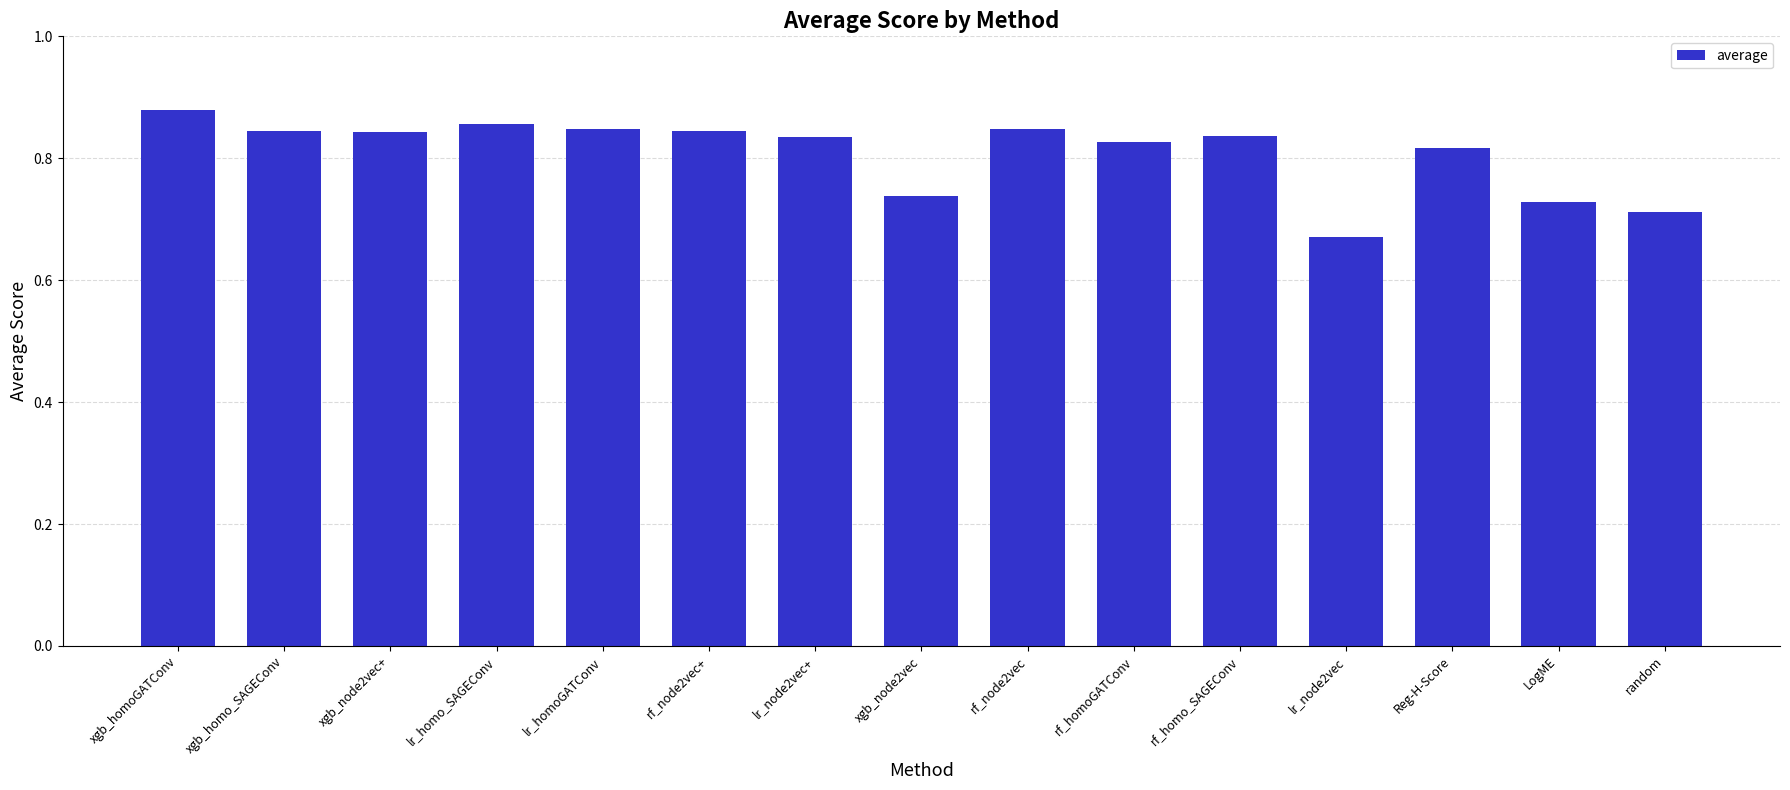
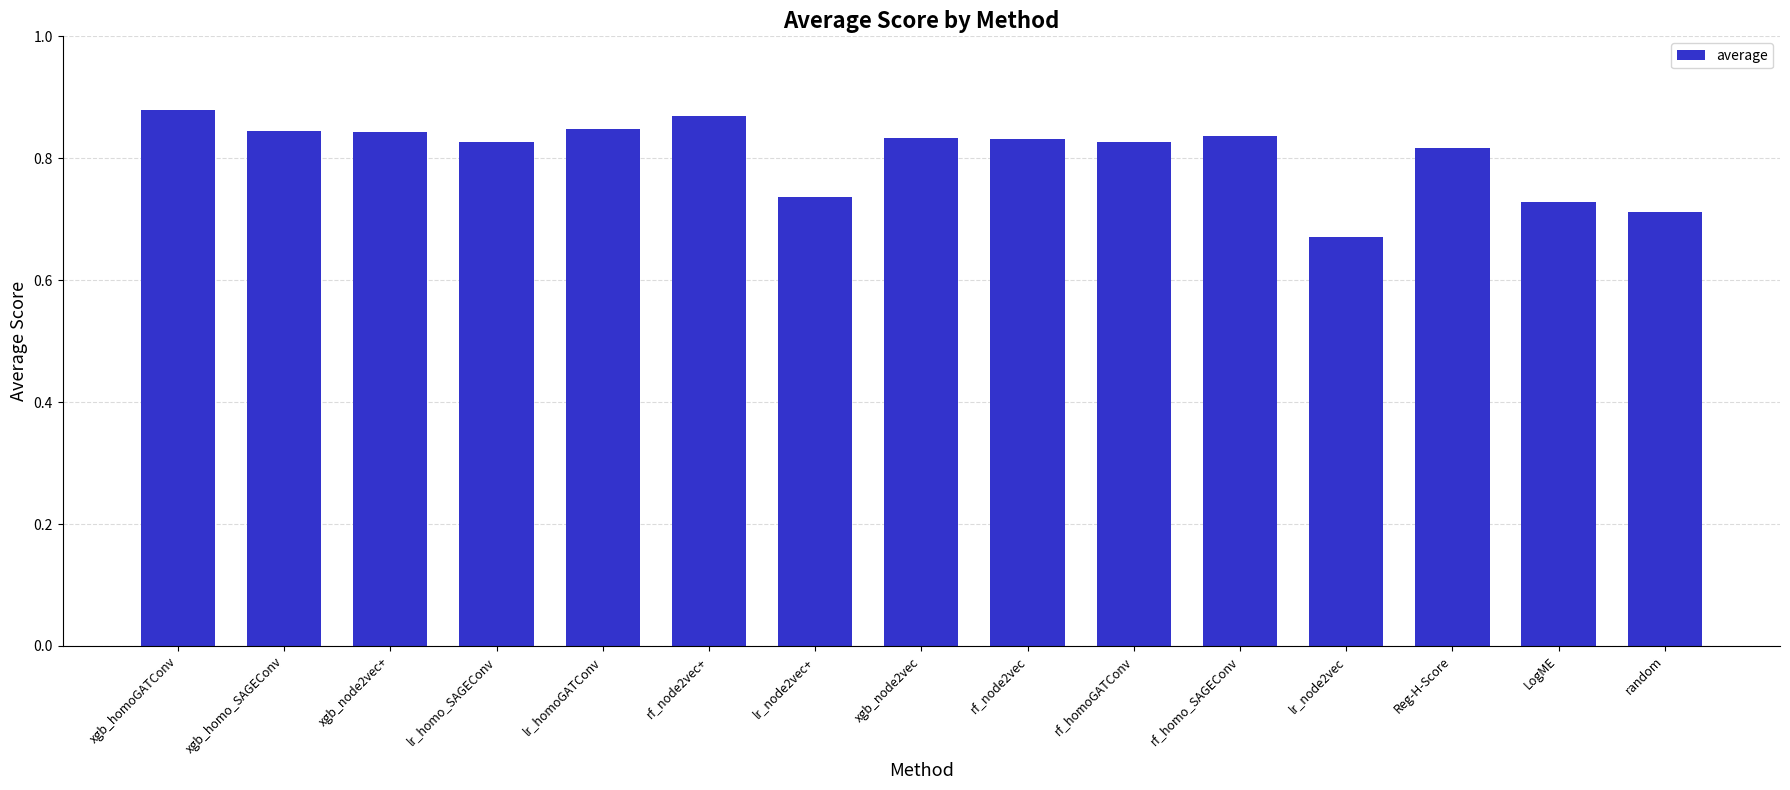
lr_homo_SAGEConv: 0.86 -> 0.83
rf_node2vec+: 0.85 -> 0.87
lr_node2vec+: 0.83 -> 0.74
xgb_node2vec: 0.74 -> 0.83
rf_node2vec: 0.85 -> 0.83
